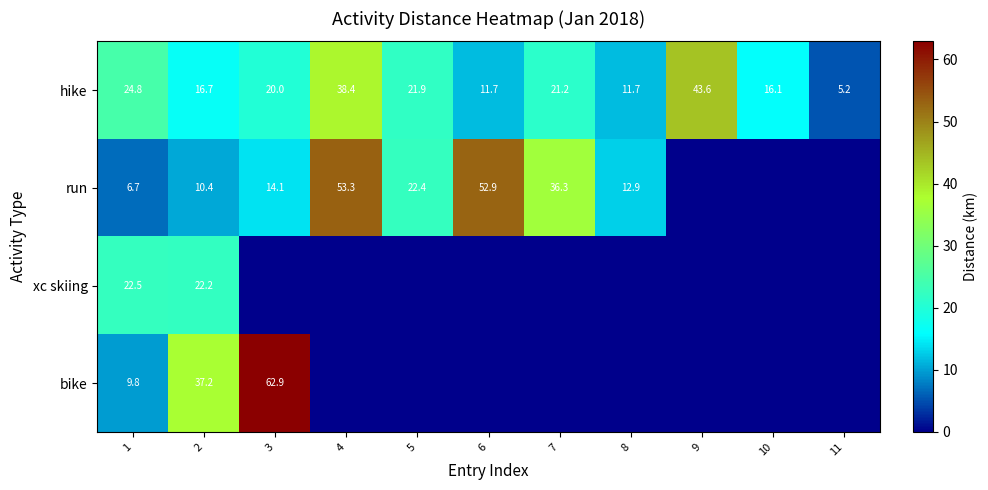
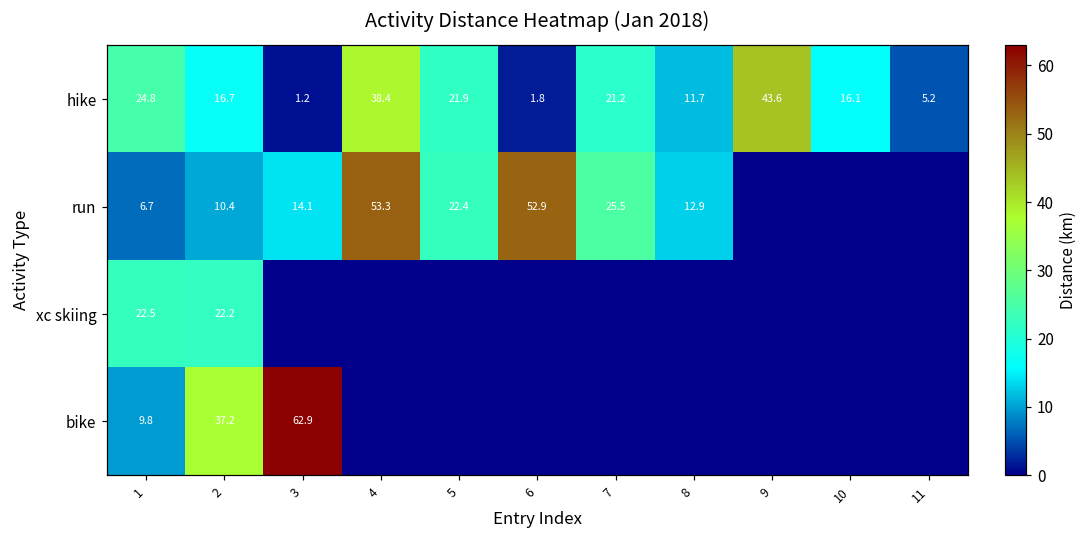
hike, 3: 20.0 -> 1.2
hike, 6: 11.7 -> 1.8
run, 7: 36.3 -> 25.5
